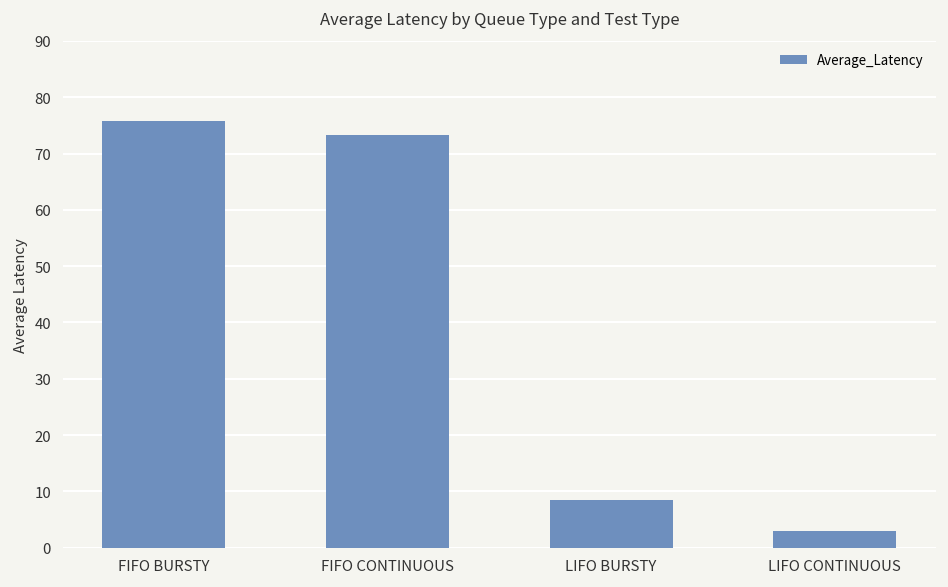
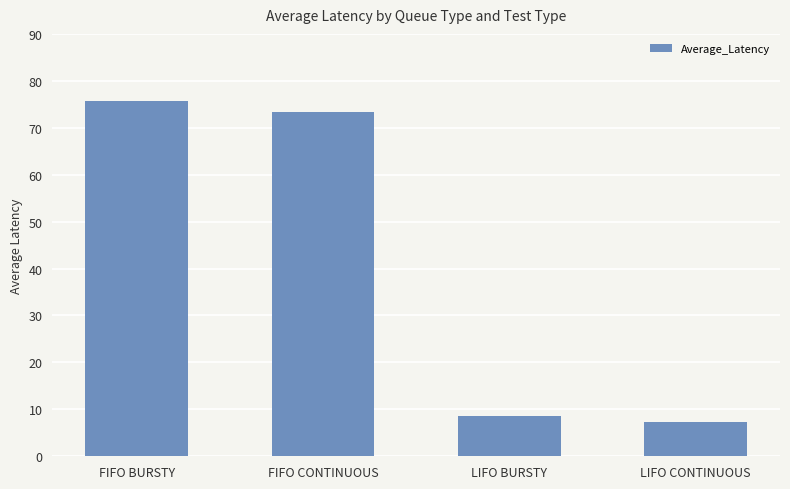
LIFO CONTINUOUS: 3 -> 7
